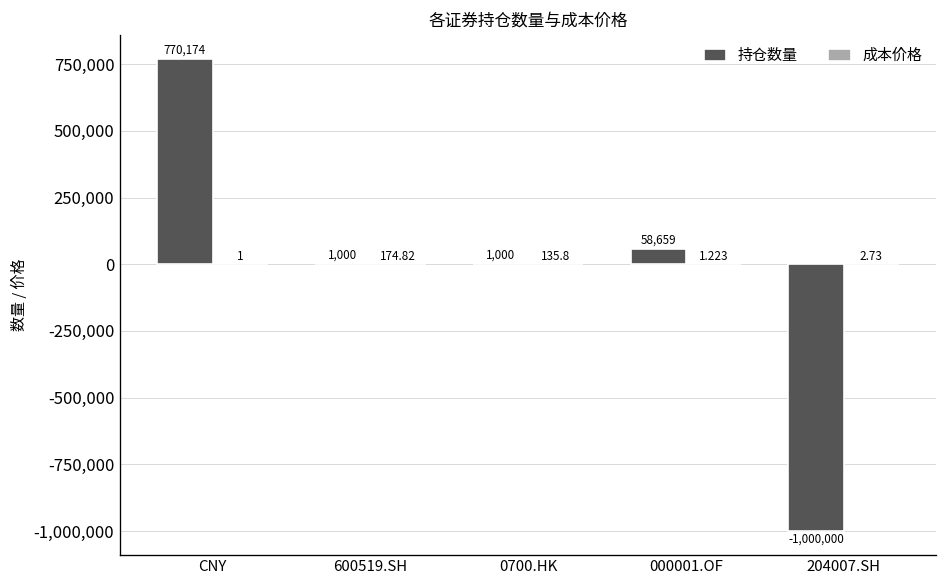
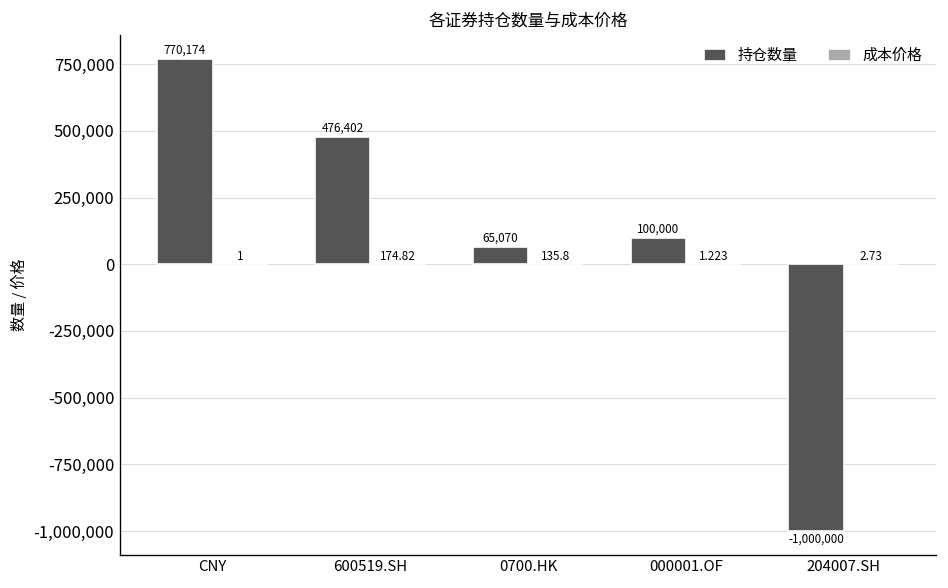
持仓数量, 600519.SH: 1,000 -> 476,402
持仓数量, 0700.HK: 1,000 -> 65,070
持仓数量, 000001.OF: 58,659 -> 100,000
